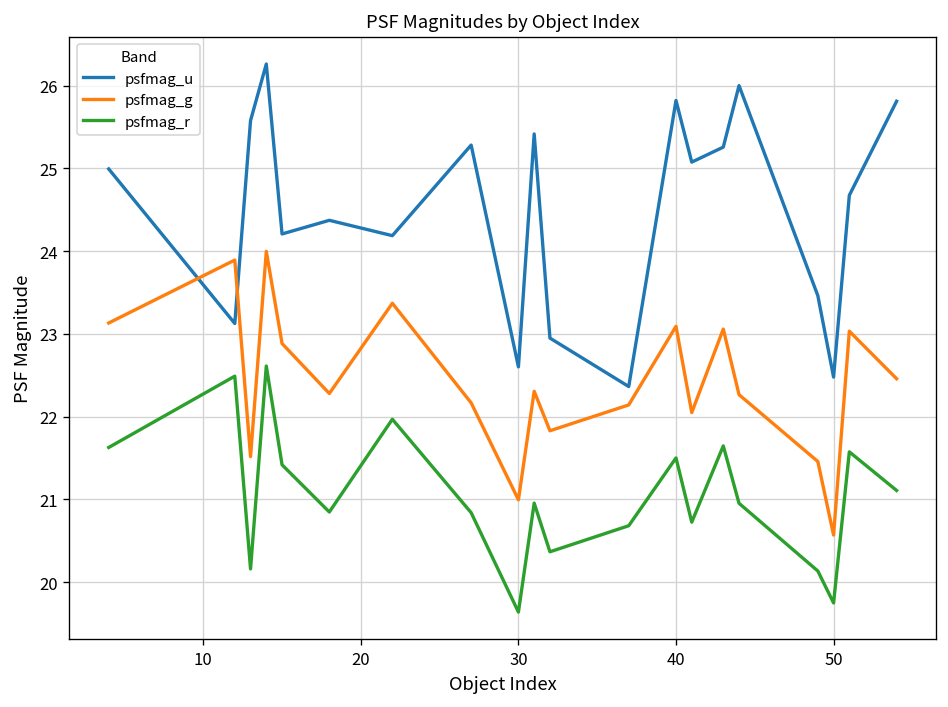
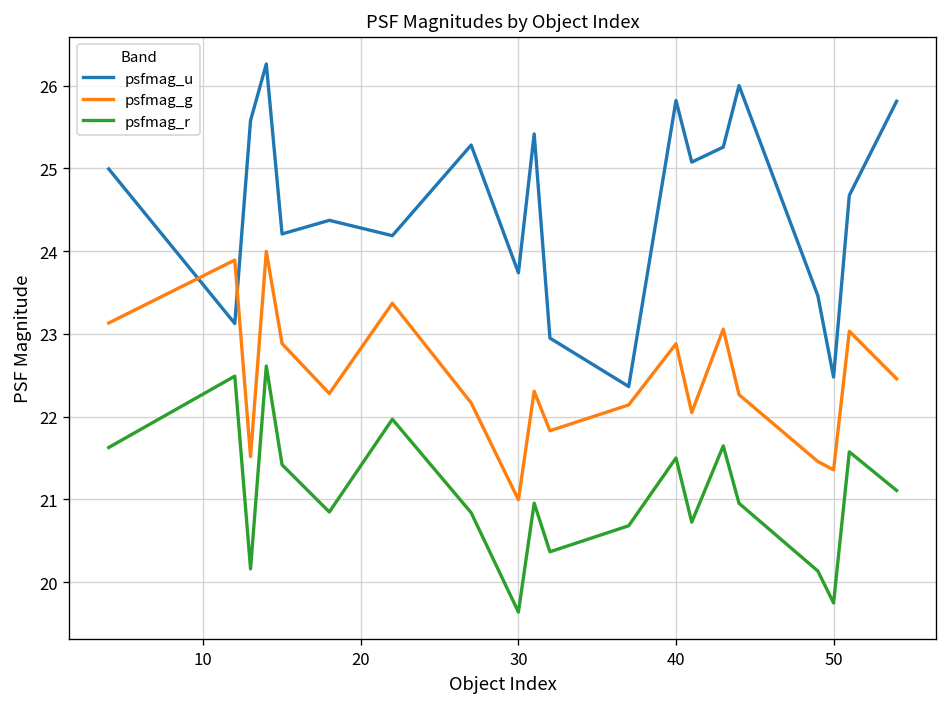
psfmag_u, 30: 22.6 -> 23.7
psfmag_g, 40: 23.1 -> 22.9
psfmag_g, 50: 20.6 -> 21.4
